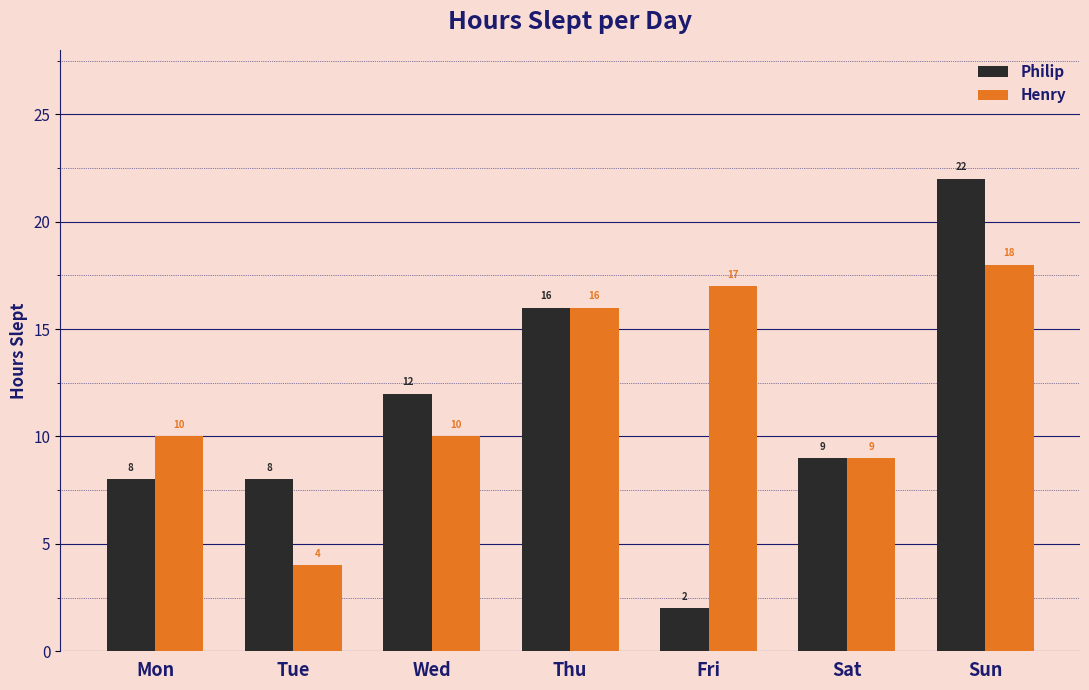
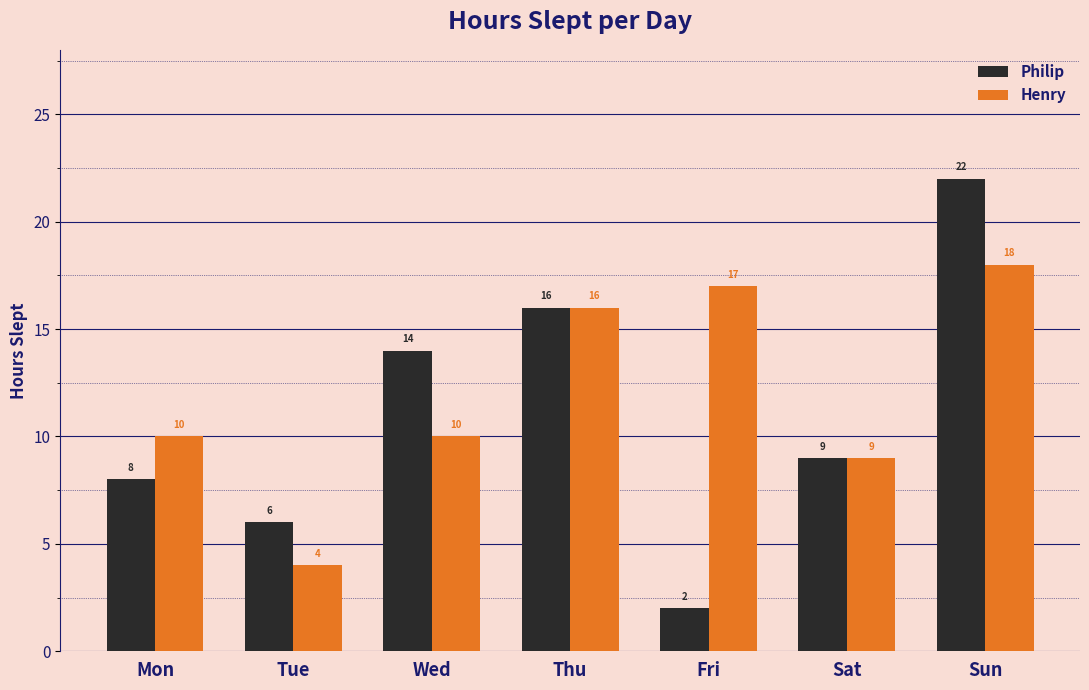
Philip, Tue: 8 -> 6
Philip, Wed: 12 -> 14
